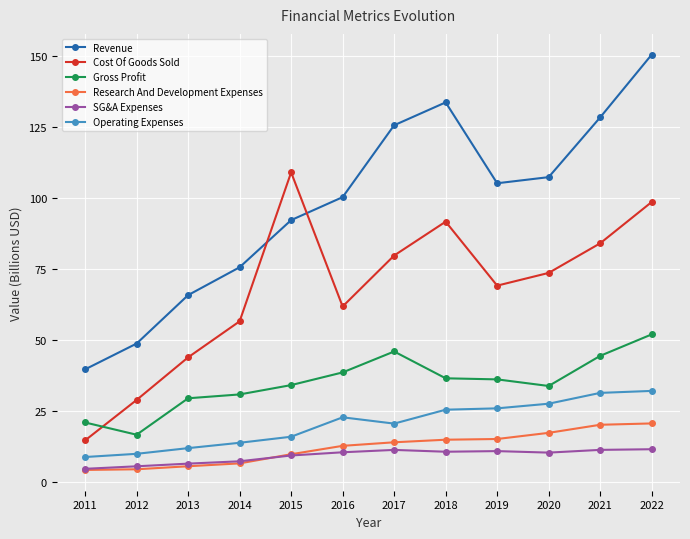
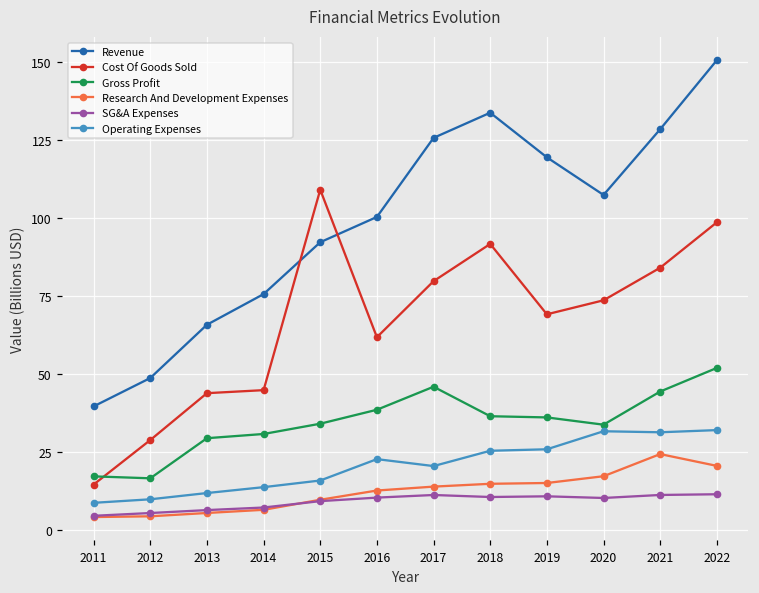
Gross Profit, 2011: 21 -> 17
Cost Of Goods Sold, 2014: 57 -> 45
Revenue, 2019: 105 -> 119
Operating Expenses, 2020: 28 -> 32
Research And Development Expenses, 2021: 20 -> 24
